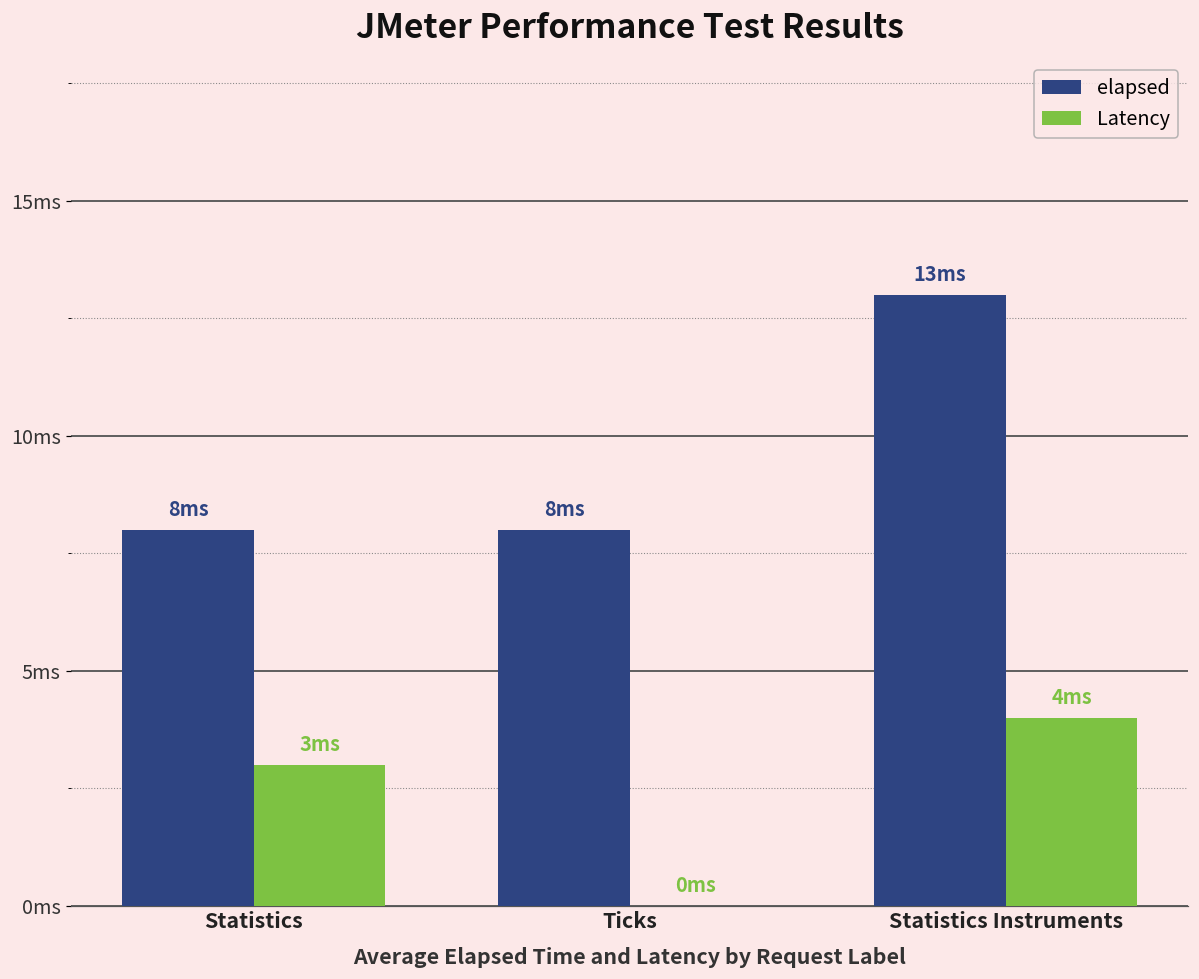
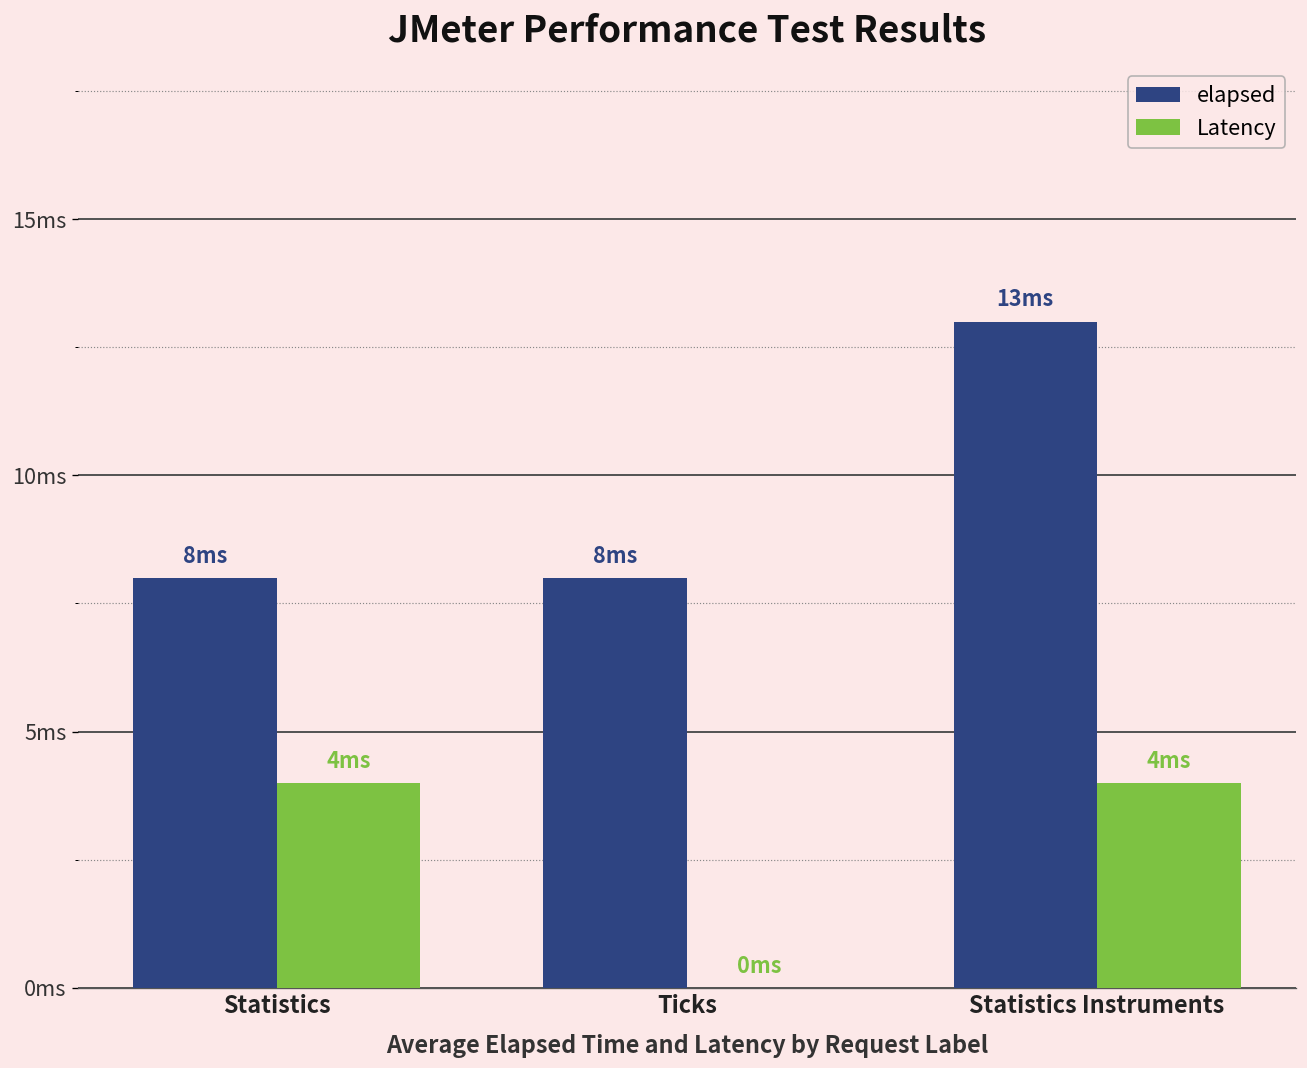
Latency, Statistics: 3 -> 4
